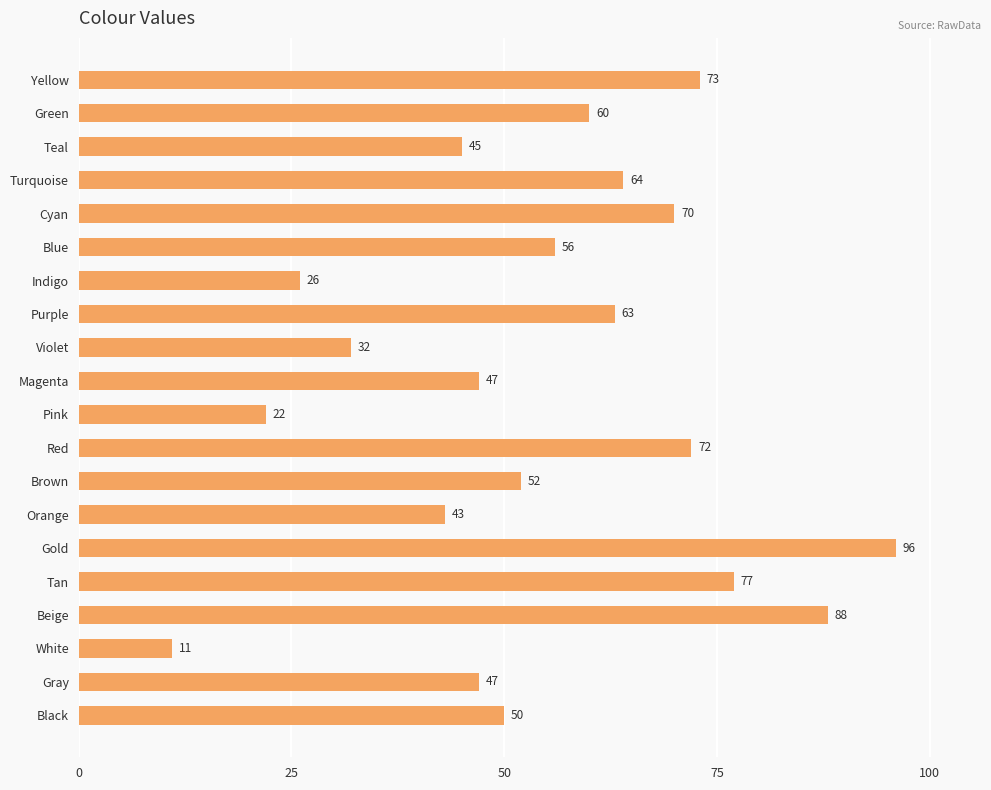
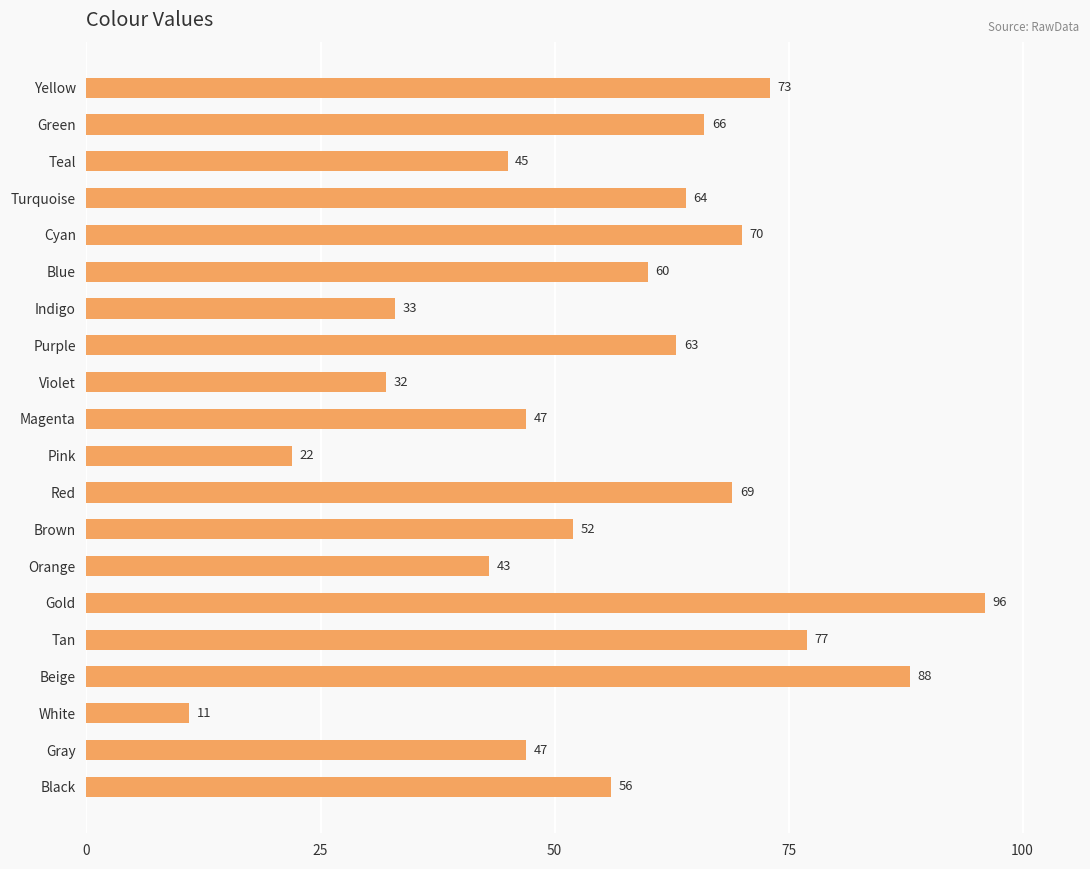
Green: 60 -> 66
Blue: 56 -> 60
Indigo: 26 -> 33
Red: 72 -> 69
Black: 50 -> 56
